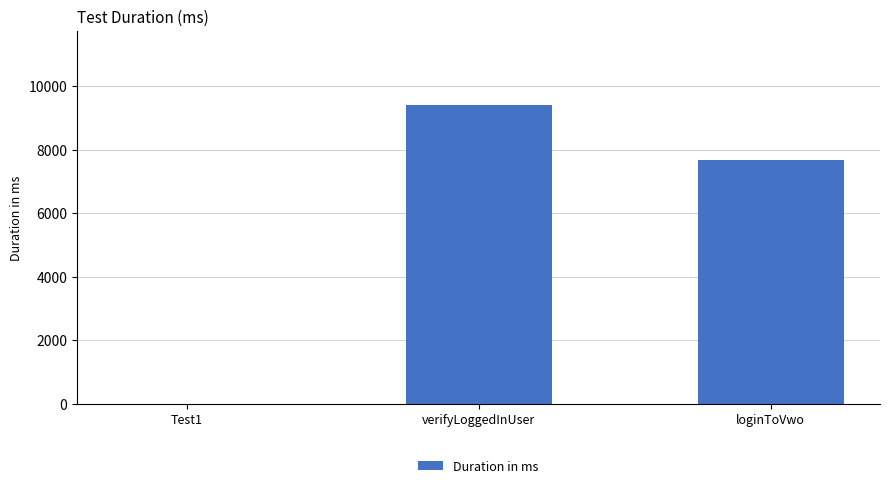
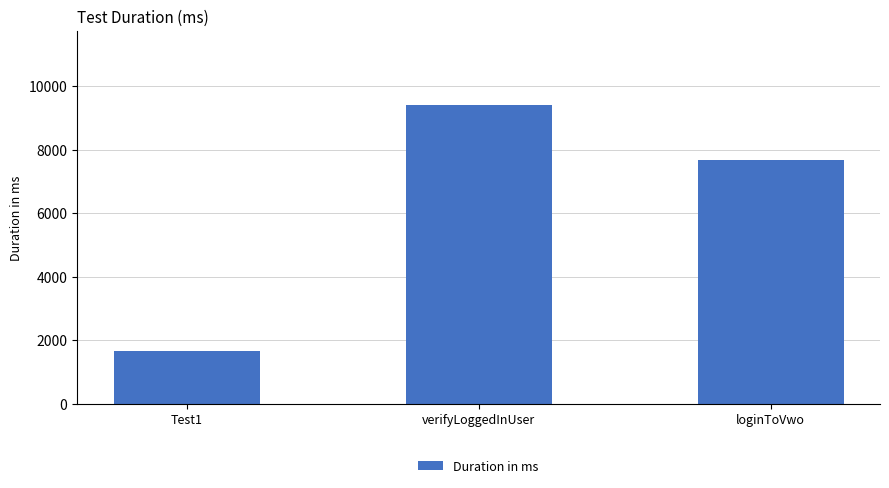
Test1: 0 -> 1700
